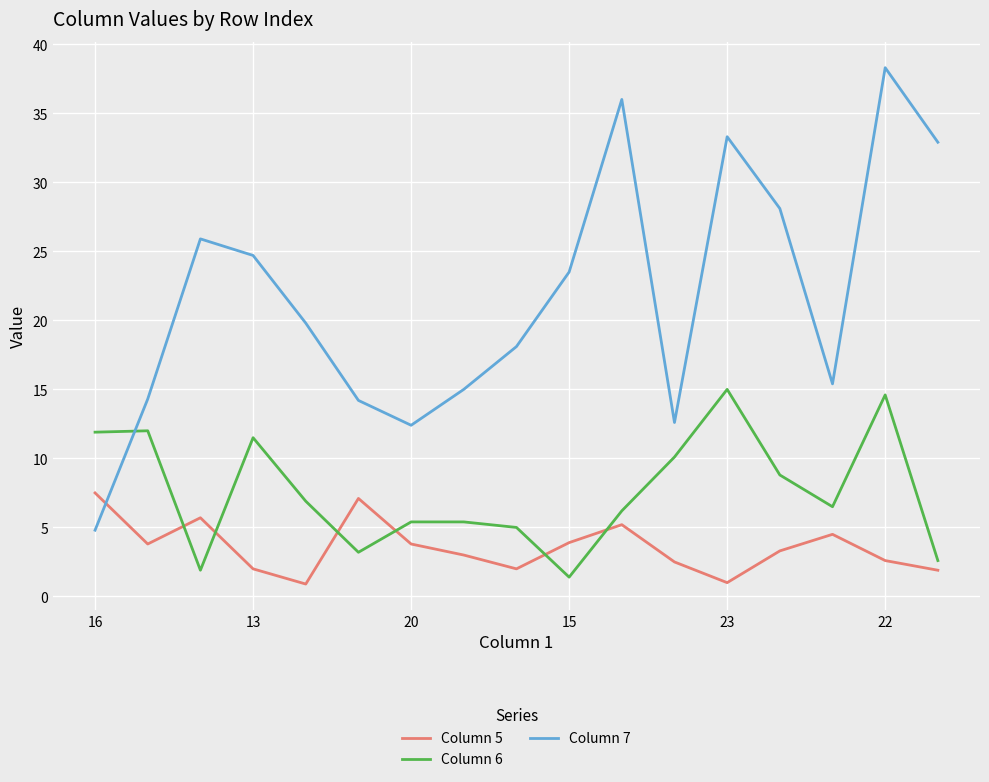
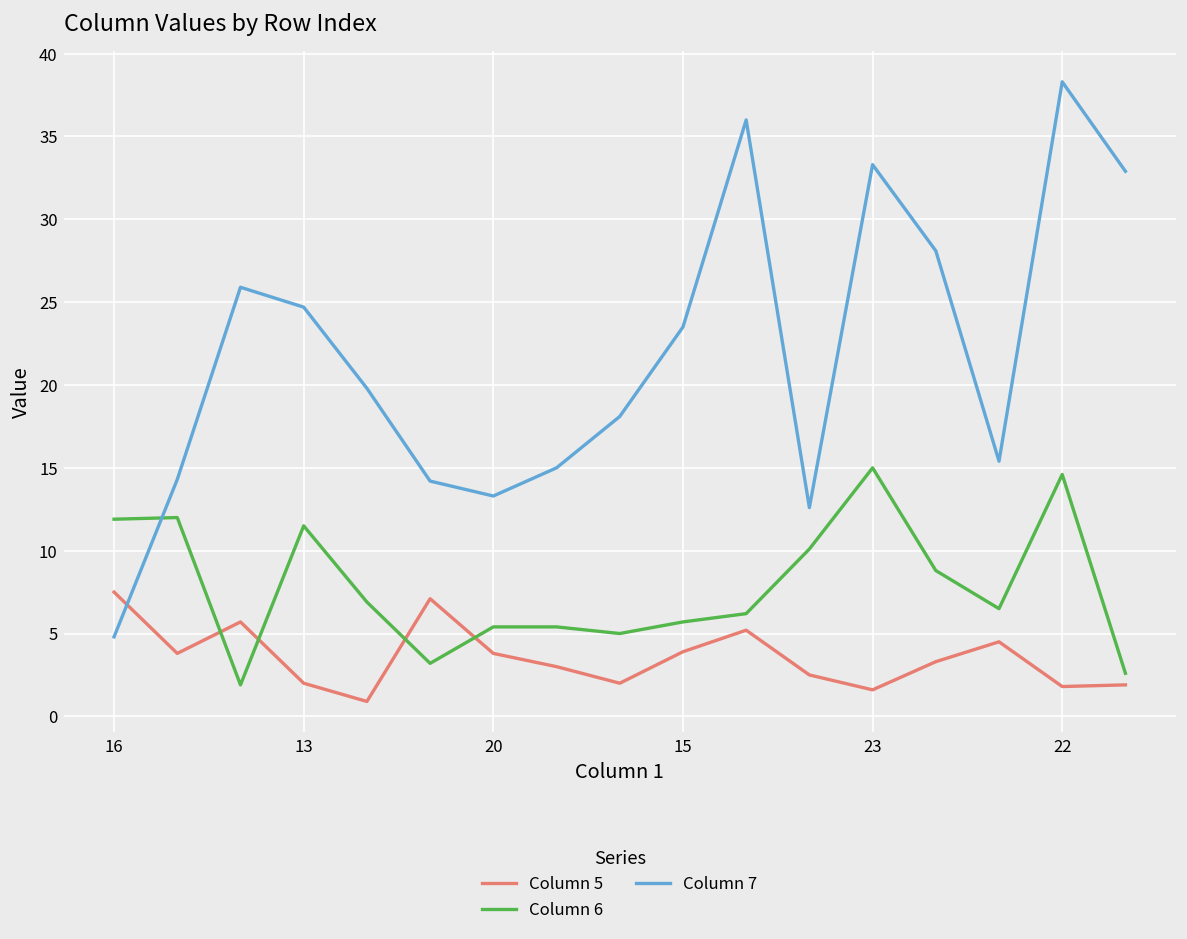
Column 7, 20: 12.4 -> 13.3
Column 6, 15: 1.4 -> 5.7
Column 5, 23: 1.0 -> 1.6
Column 5, 22: 2.6 -> 1.8
